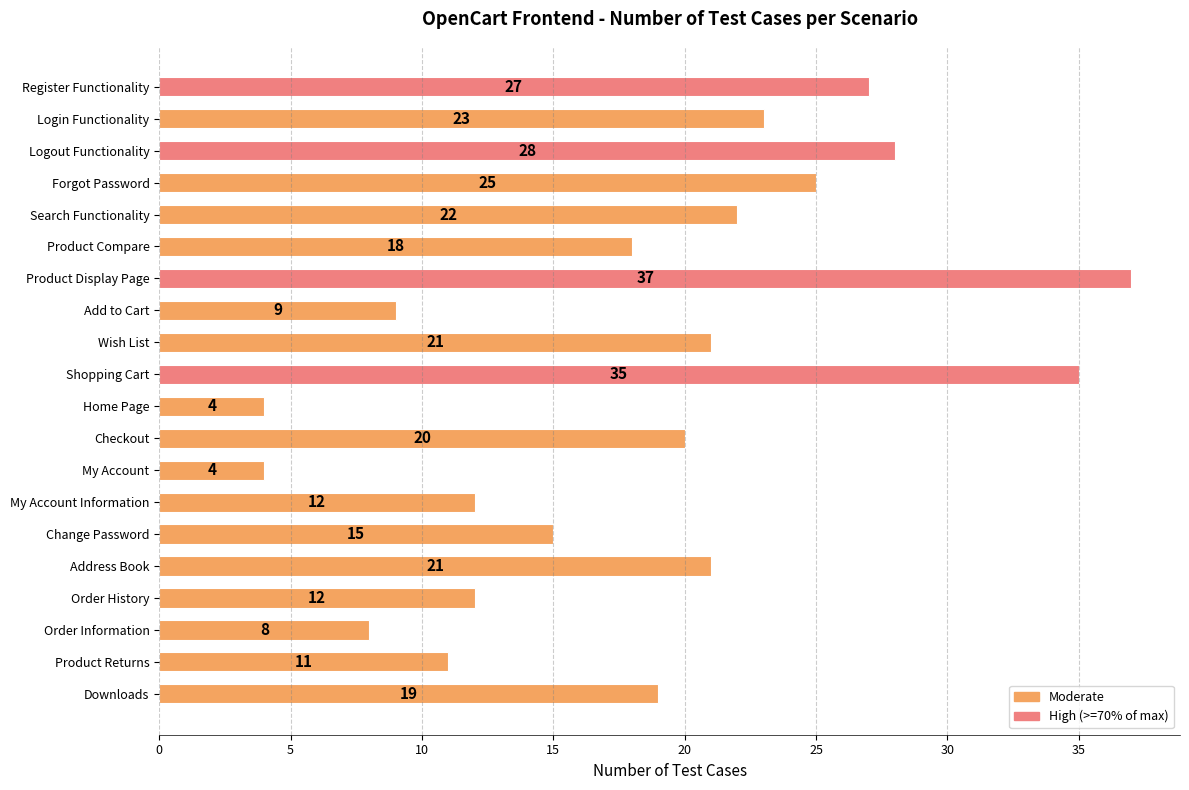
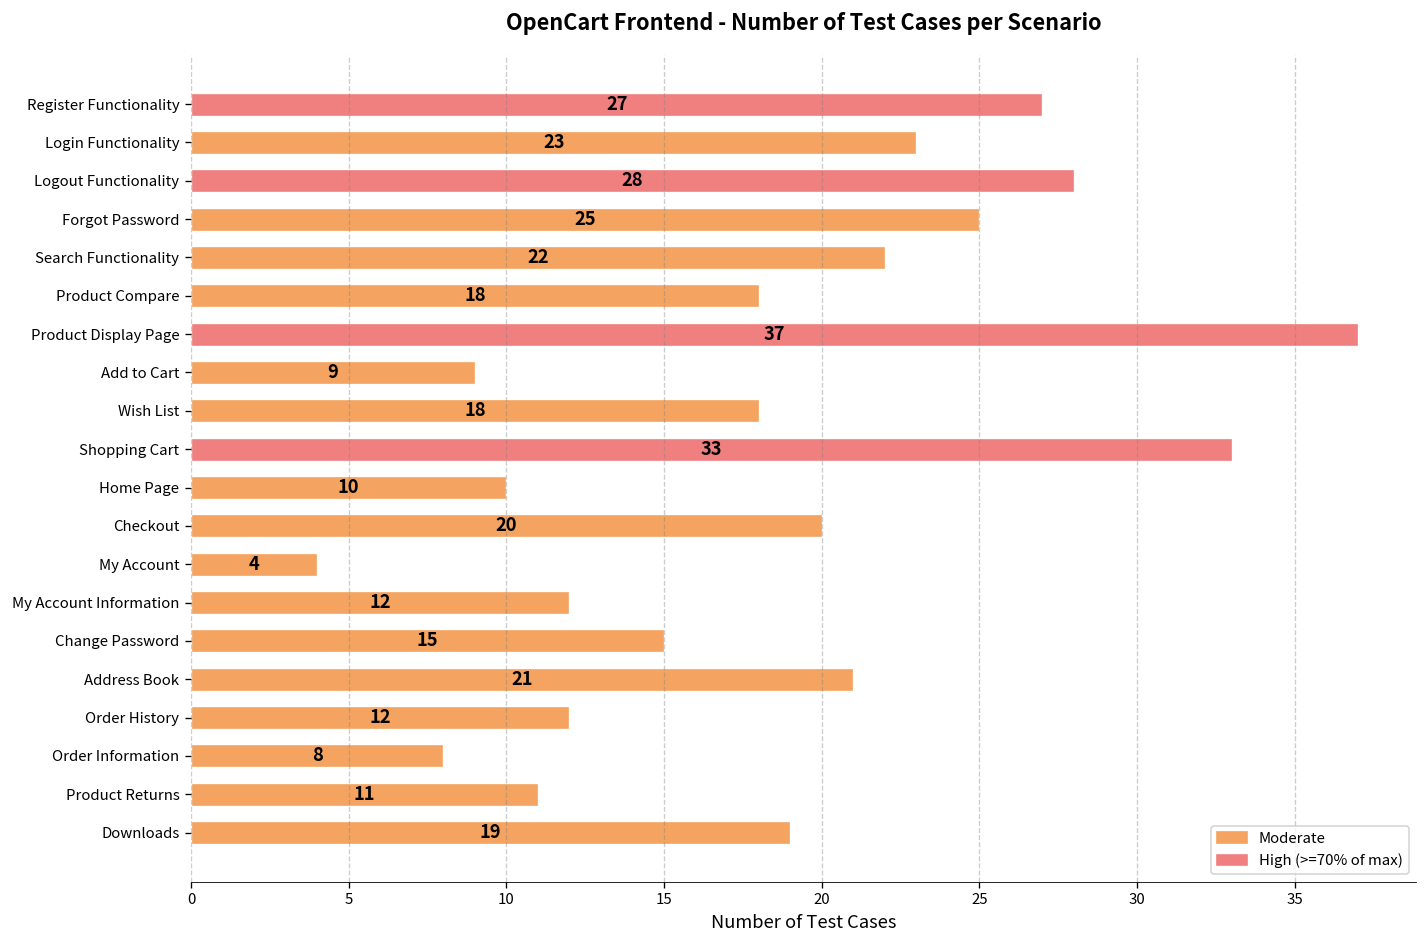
Wish List: 21 -> 18
Shopping Cart: 35 -> 33
Home Page: 4 -> 10
